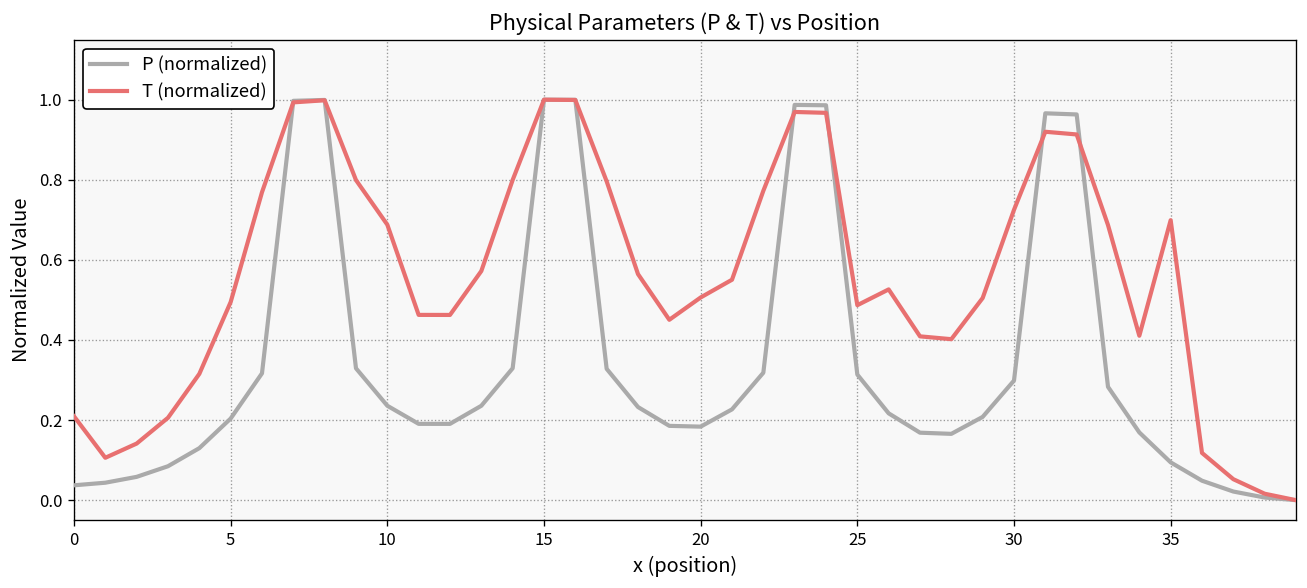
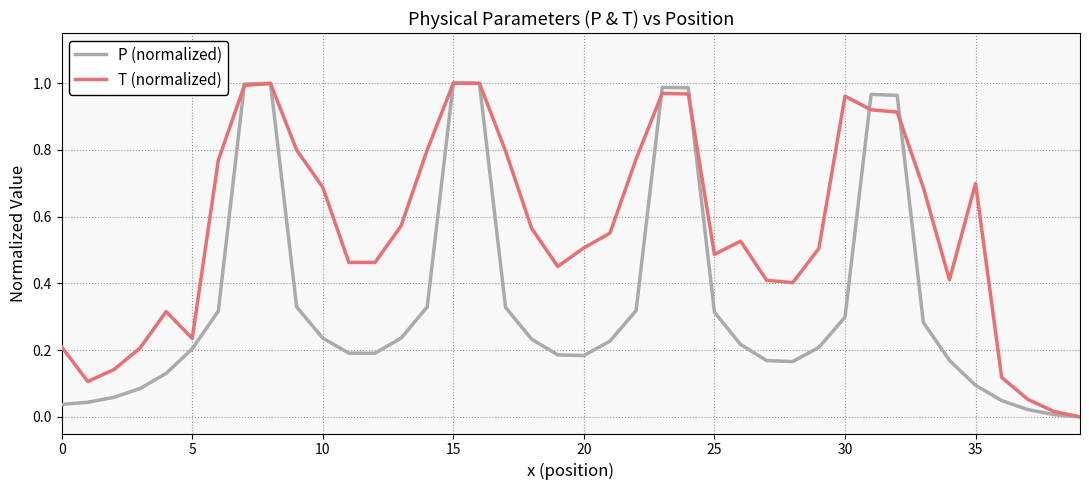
T (normalized), 5: 0.49 -> 0.24
T (normalized), 30: 0.72 -> 0.96
